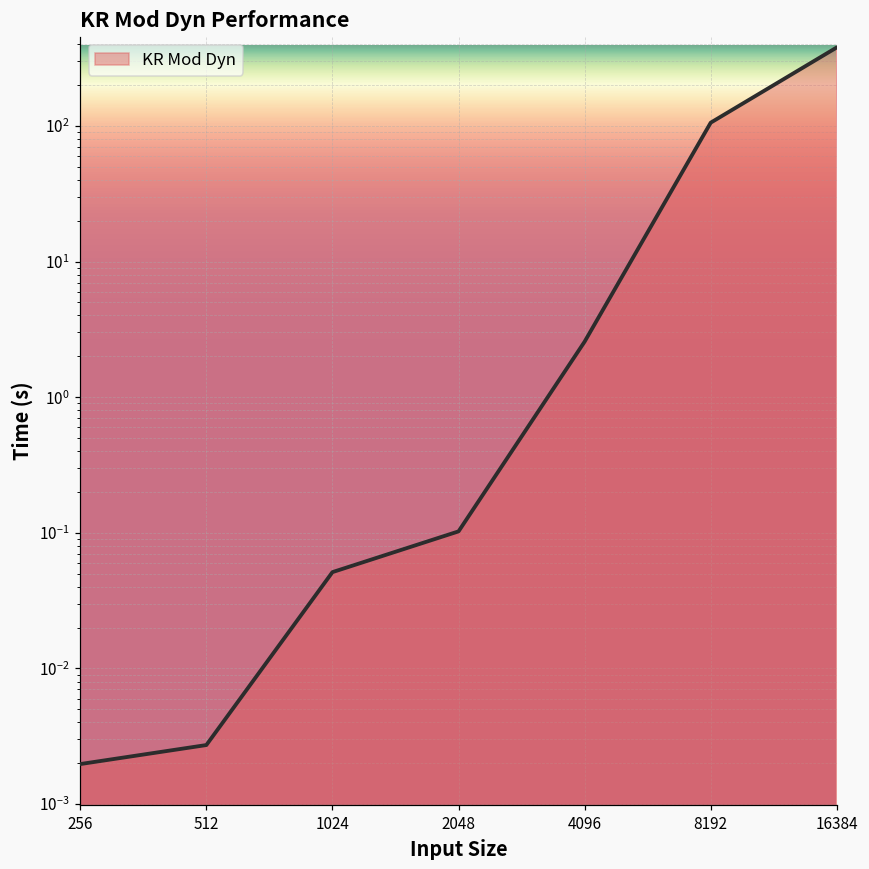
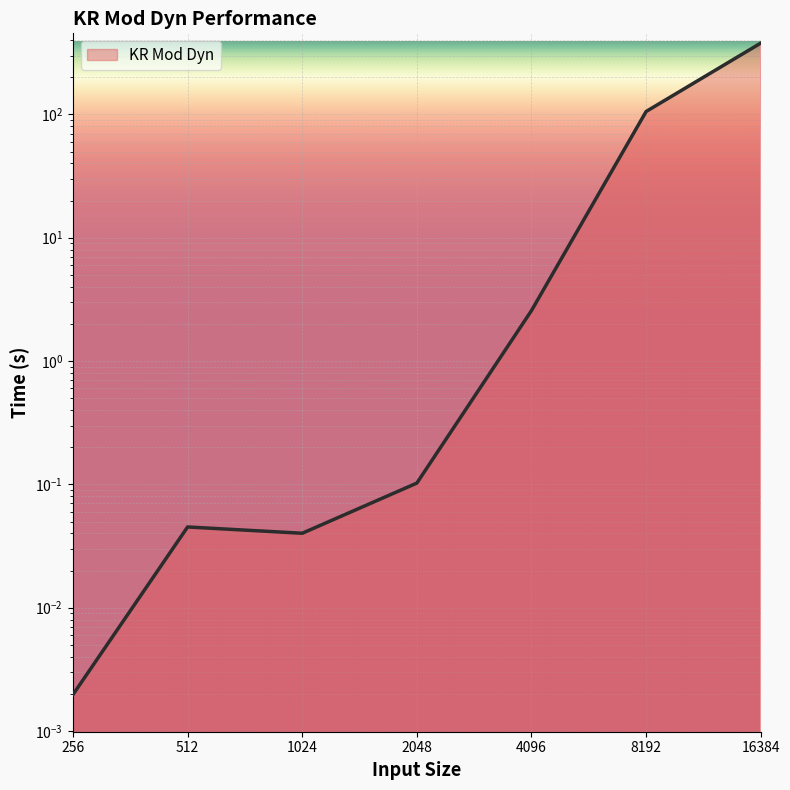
512: 0.0027 -> 0.045
1024: 0.051 -> 0.040
